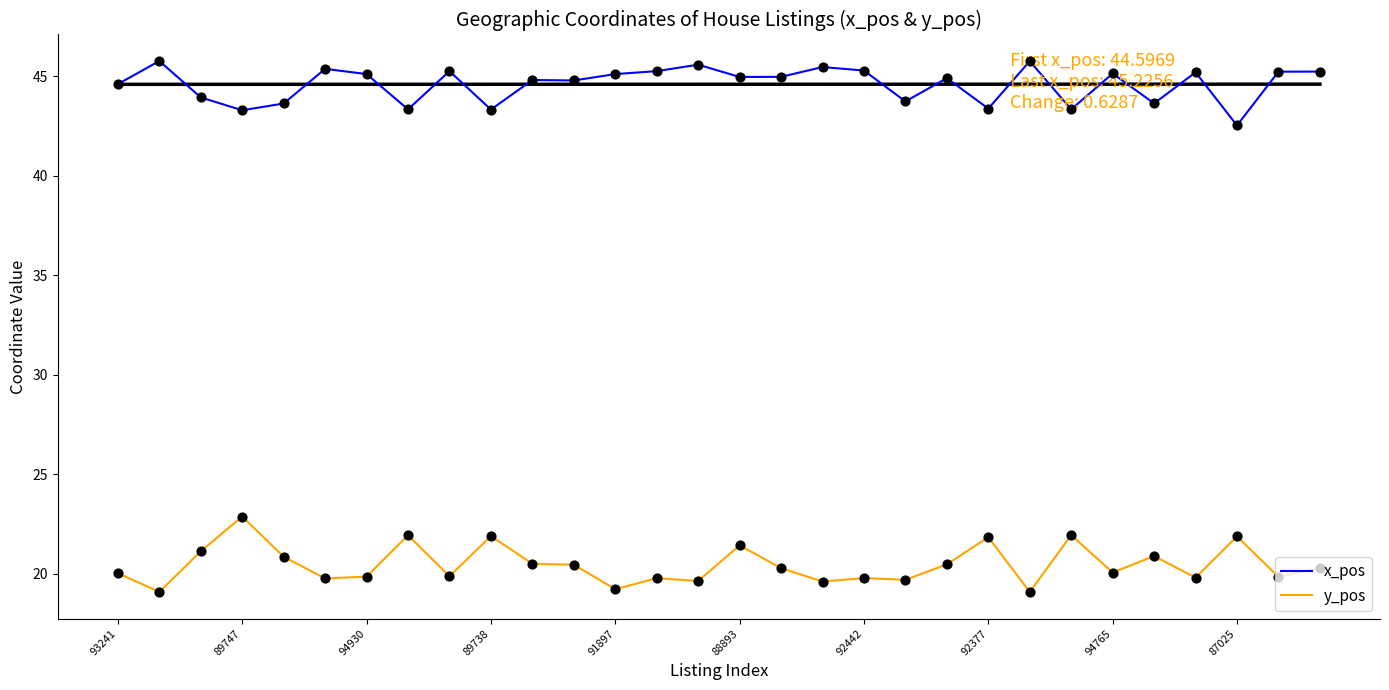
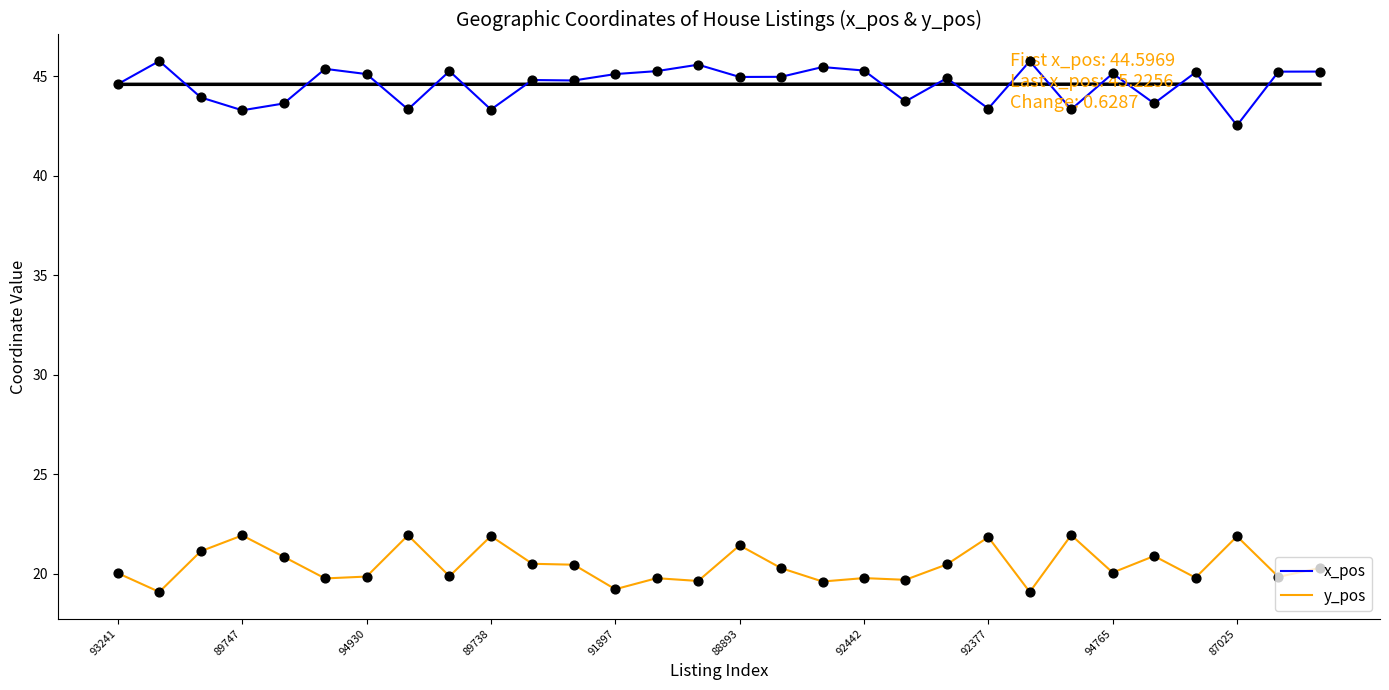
y_pos, 89747: 22.9 -> 21.9
